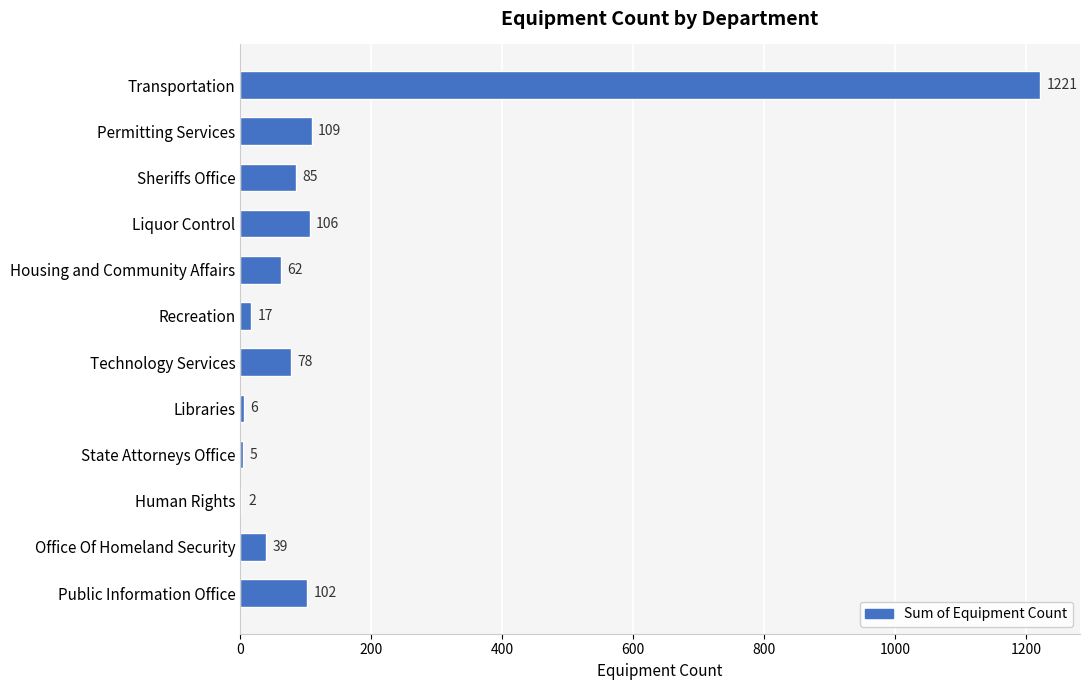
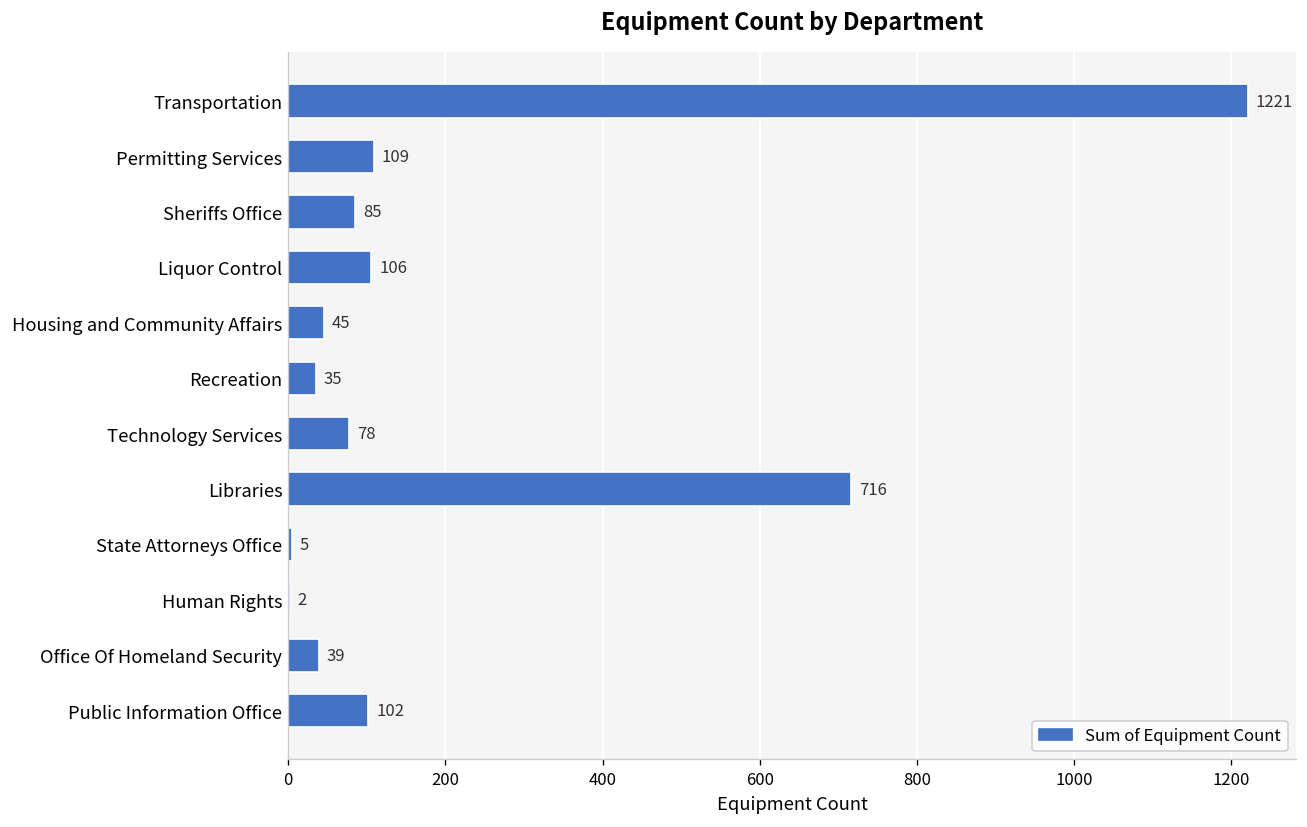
Housing and Community Affairs: 62 -> 45
Recreation: 17 -> 35
Libraries: 6 -> 716
